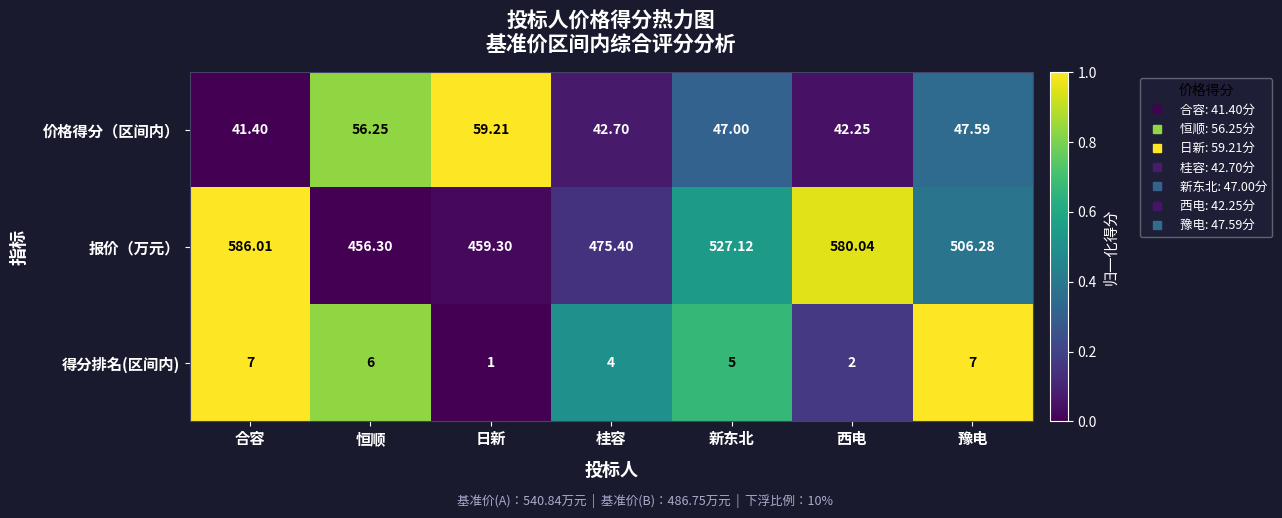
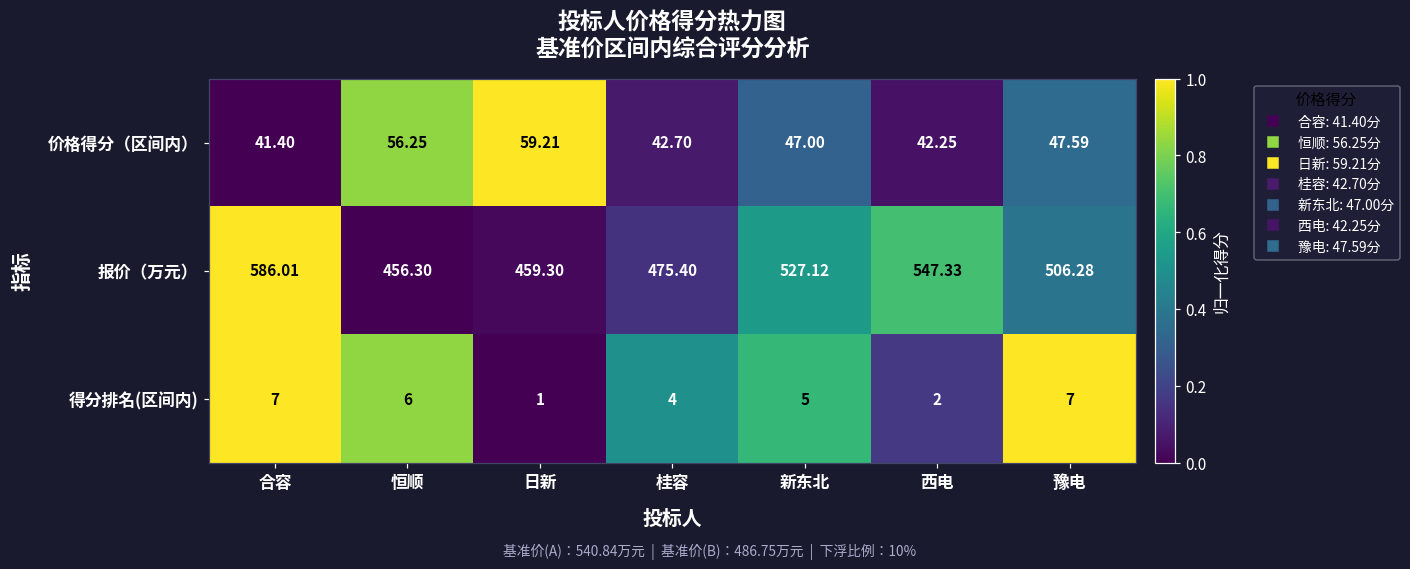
报价（万元）, 西电: 580.04 -> 547.33
